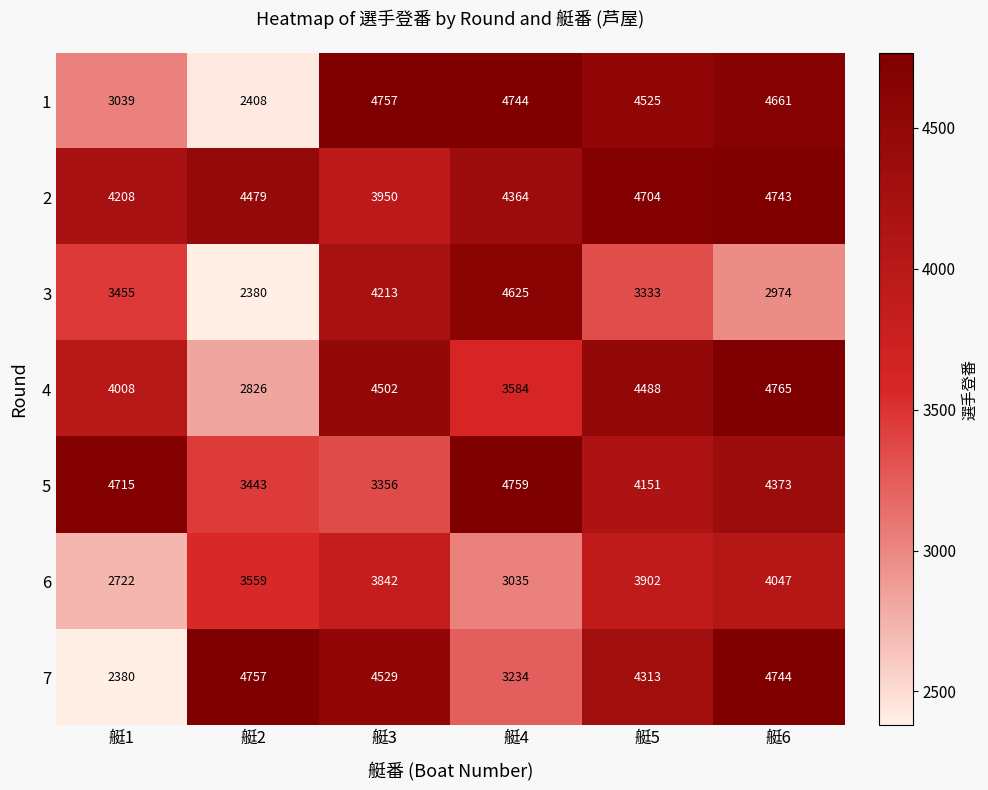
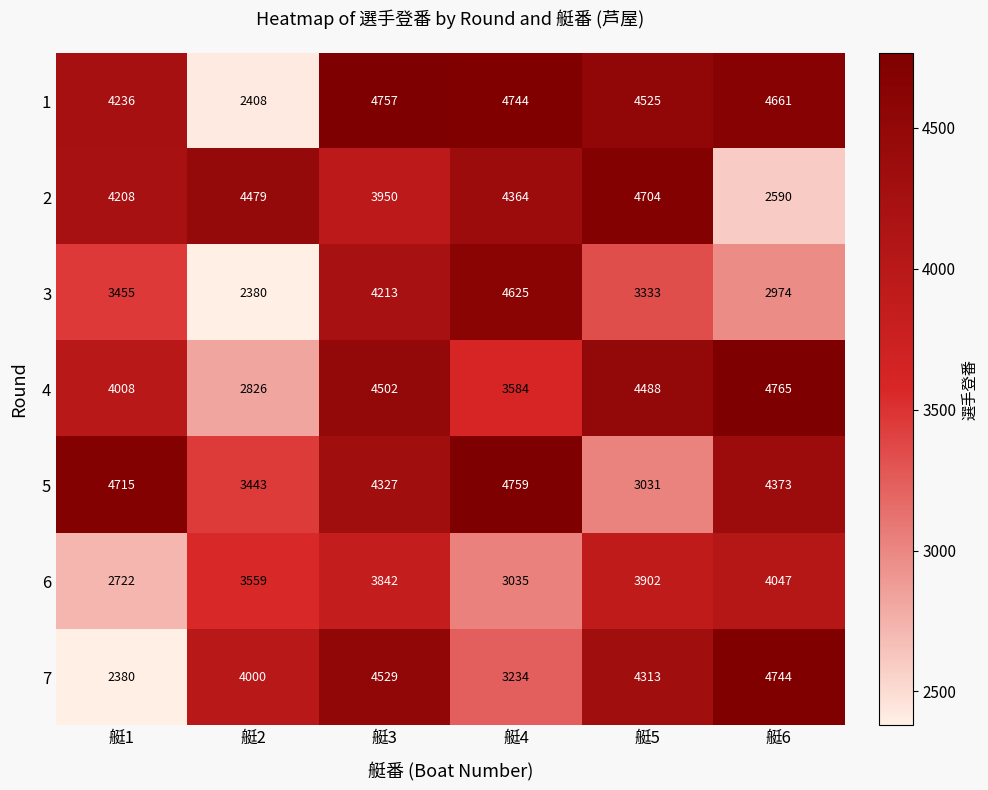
1, 艇1: 3039 -> 4236
2, 艇6: 4743 -> 2590
5, 艇3: 3356 -> 4327
5, 艇5: 4151 -> 3031
7, 艇2: 4757 -> 4000
